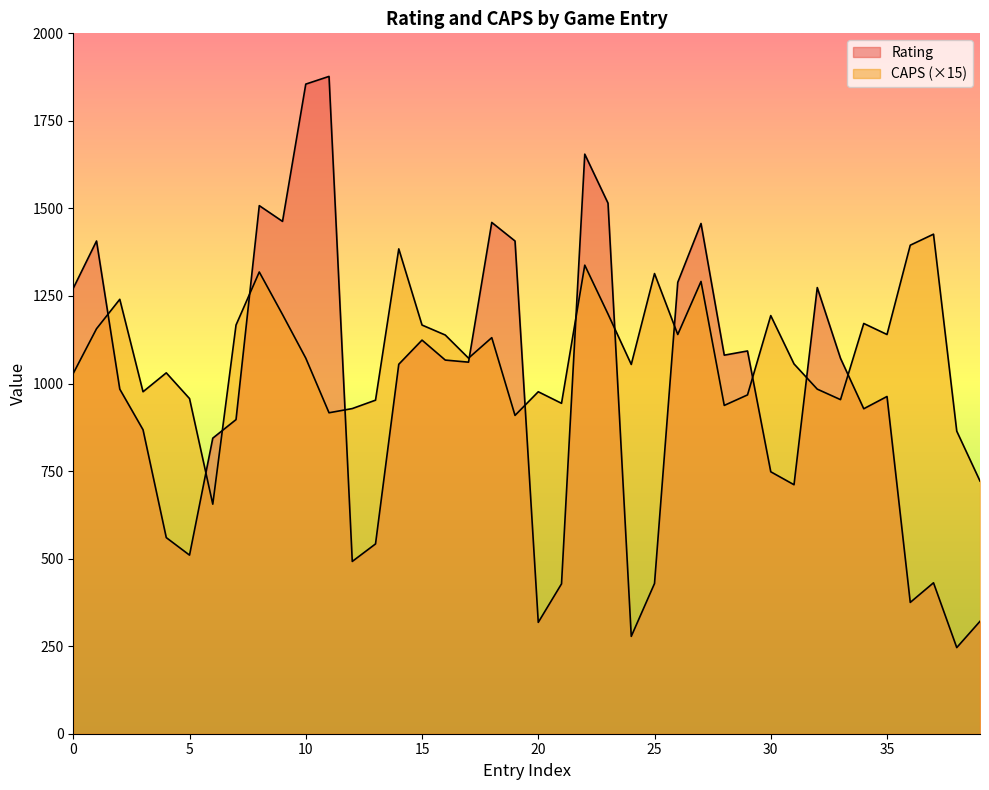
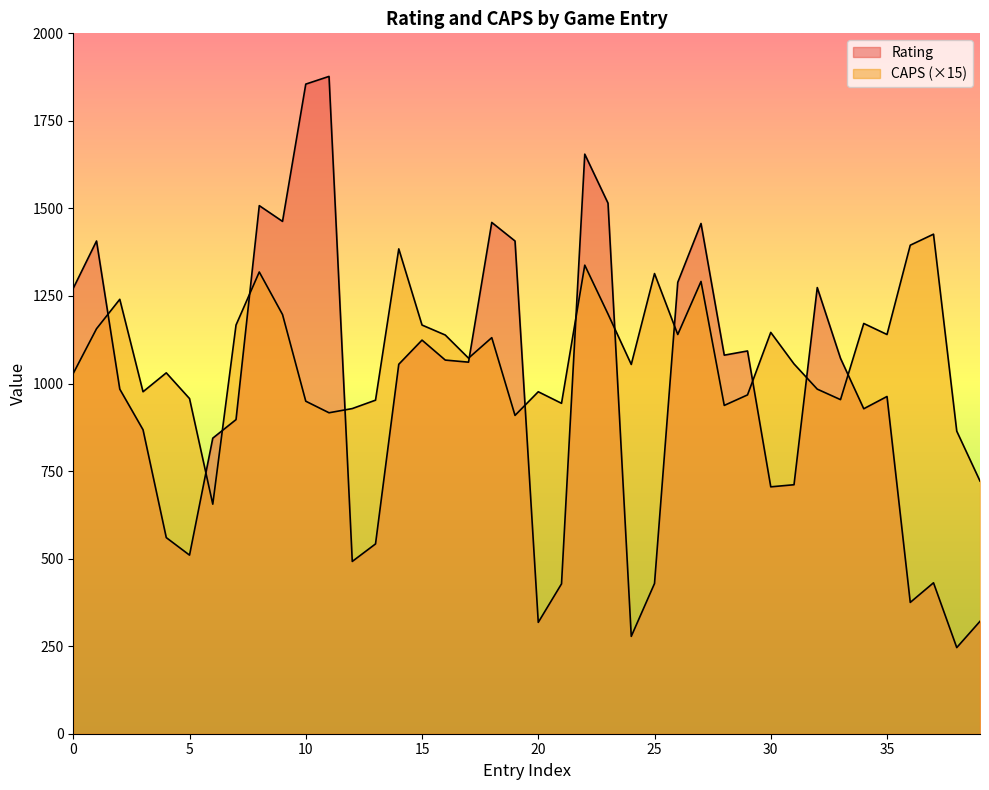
CAPS (×15), 10: 1070 -> 950
Rating, 30: 750 -> 710
CAPS (×15), 30: 1190 -> 1150
